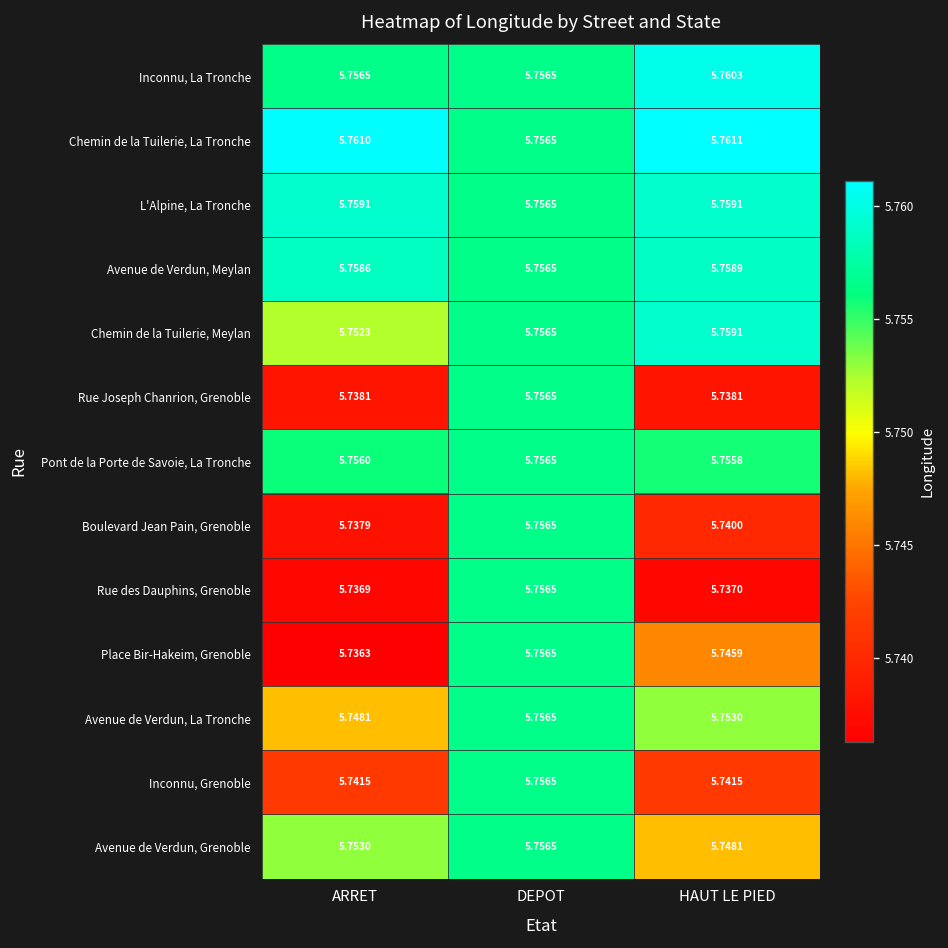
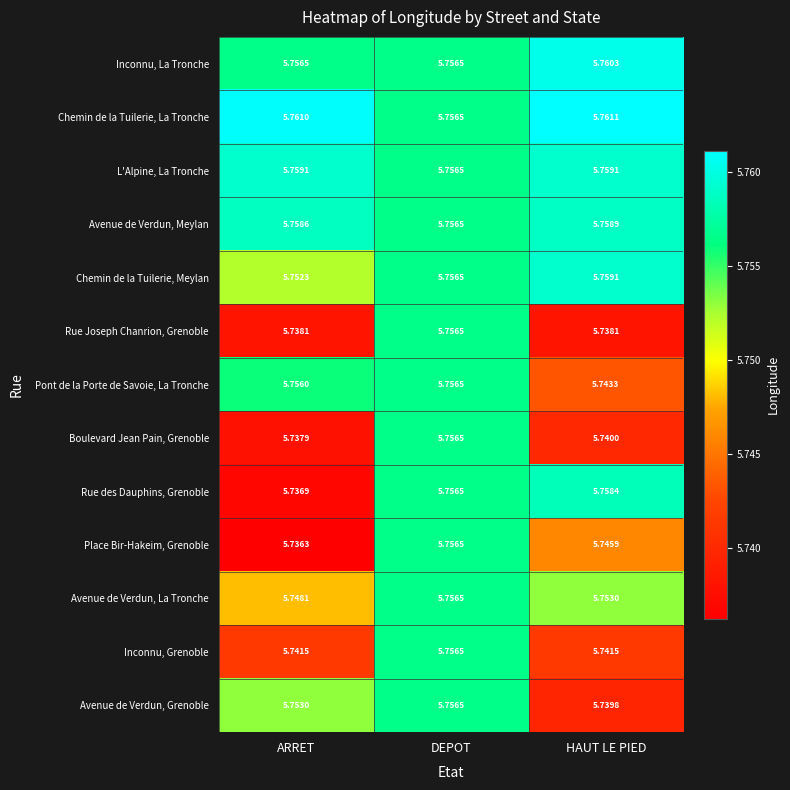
Pont de la Porte de Savoie, La Tronche, HAUT LE PIED: 5.7558 -> 5.7433
Rue des Dauphins, Grenoble, HAUT LE PIED: 5.7370 -> 5.7584
Avenue de Verdun, Grenoble, HAUT LE PIED: 5.7481 -> 5.7398
